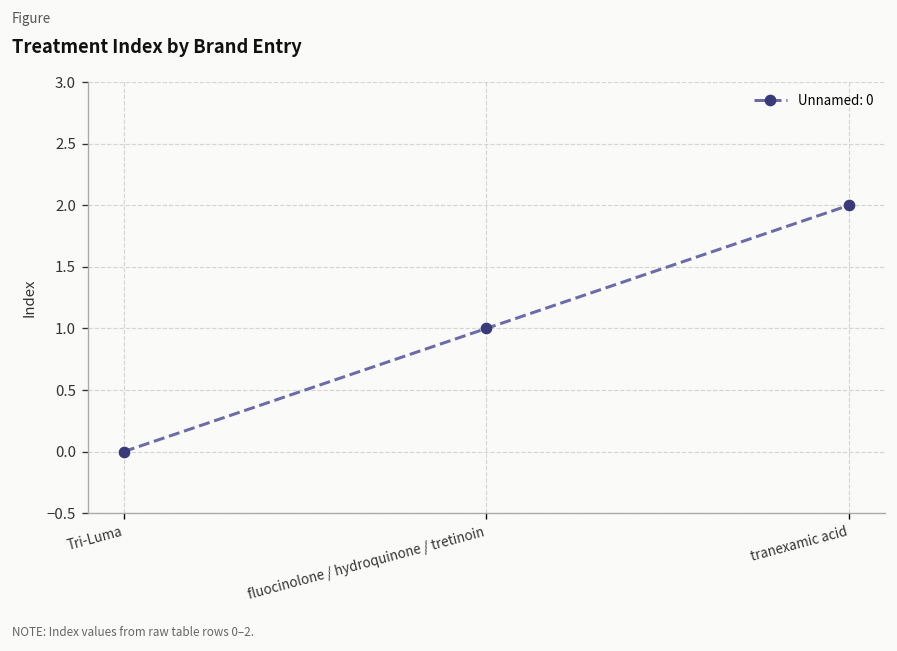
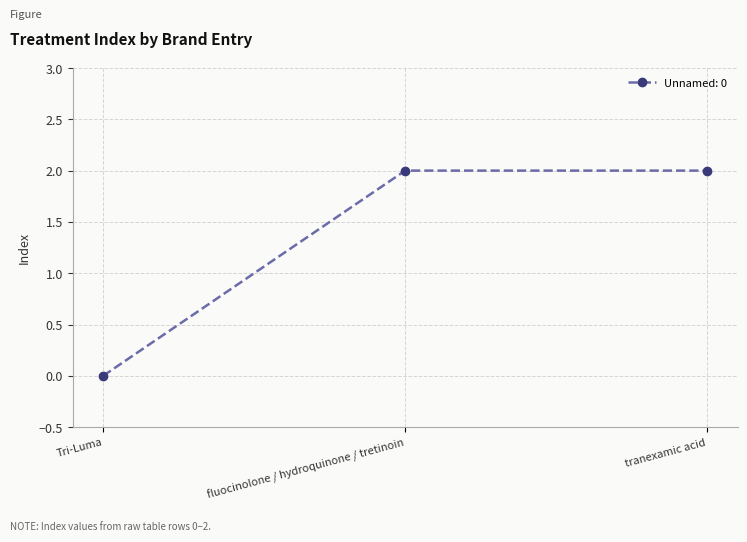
fluocinolone / hydroquinone / tretinoin: 1 -> 2
